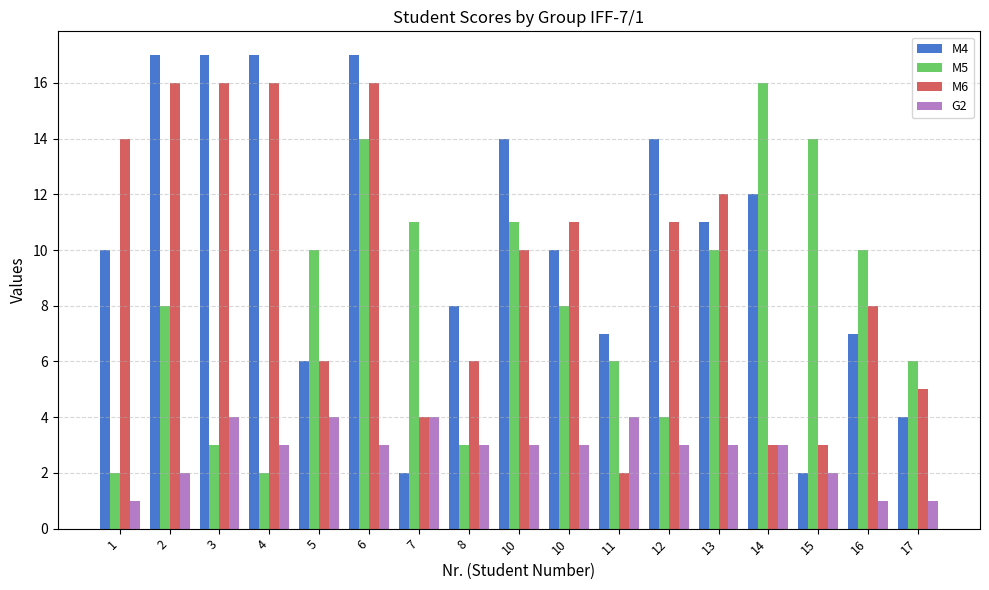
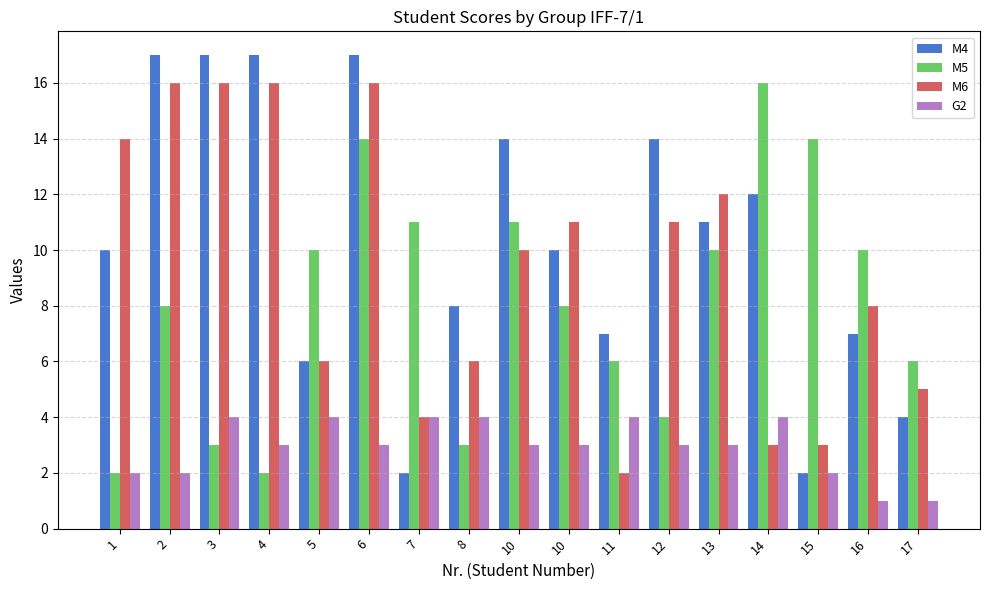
G2, 1: 1 -> 2
G2, 8: 3 -> 4
G2, 14: 3 -> 4
